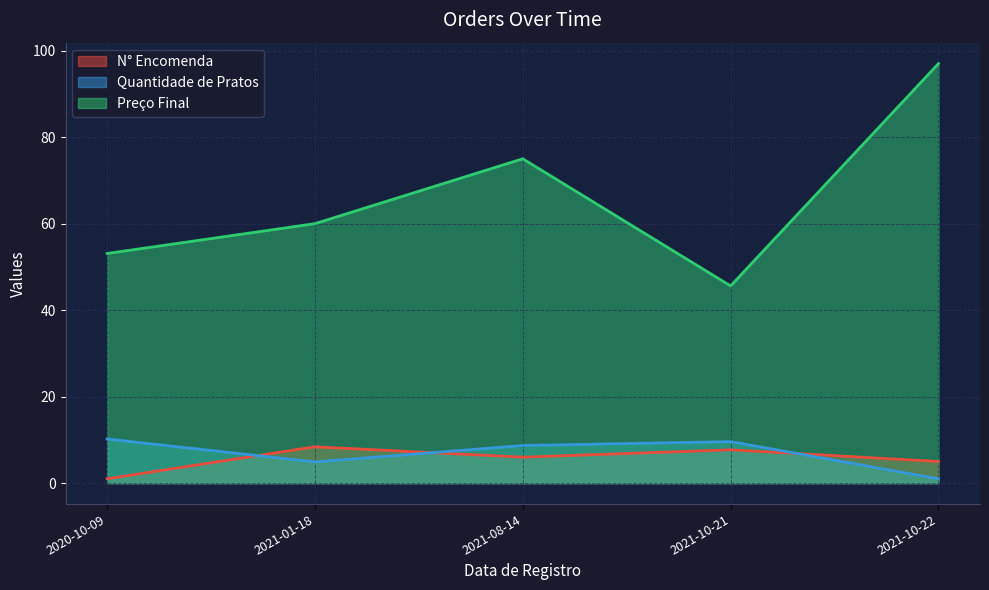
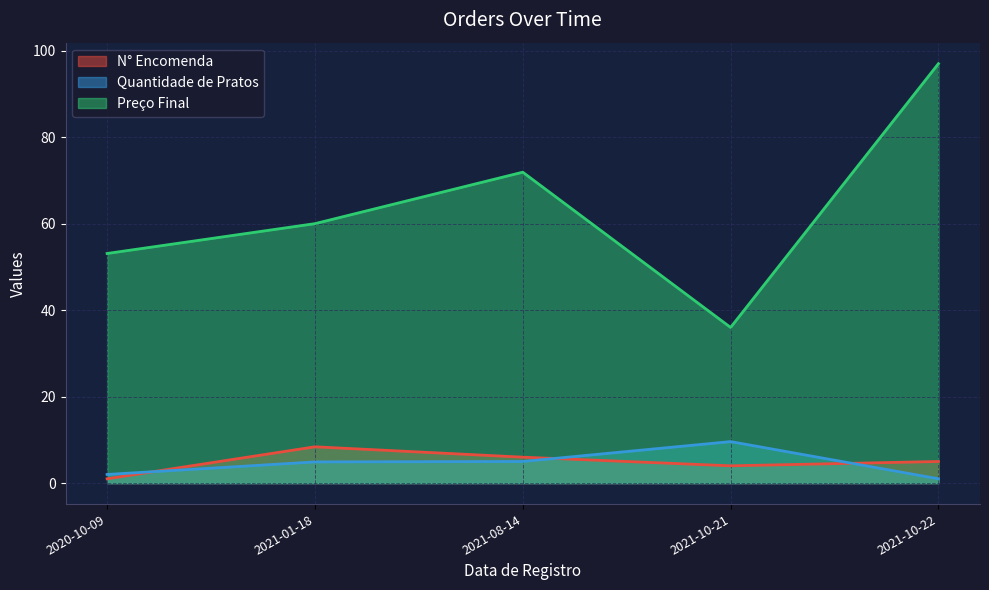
Quantidade de Pratos, 2020-10-09: 10 -> 2
Quantidade de Pratos, 2021-08-14: 9 -> 5
Preço Final, 2021-08-14: 75 -> 72
N° Encomenda, 2021-10-21: 8 -> 4
Preço Final, 2021-10-21: 46 -> 36
